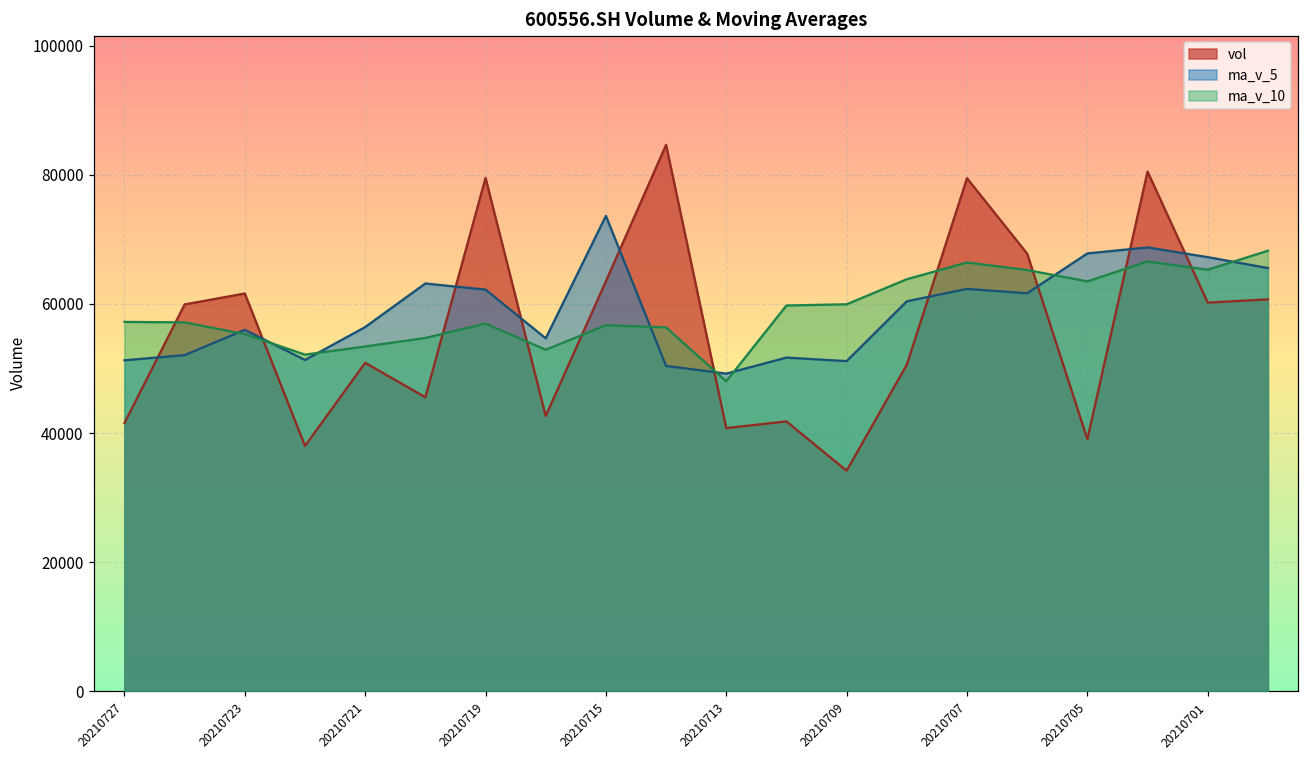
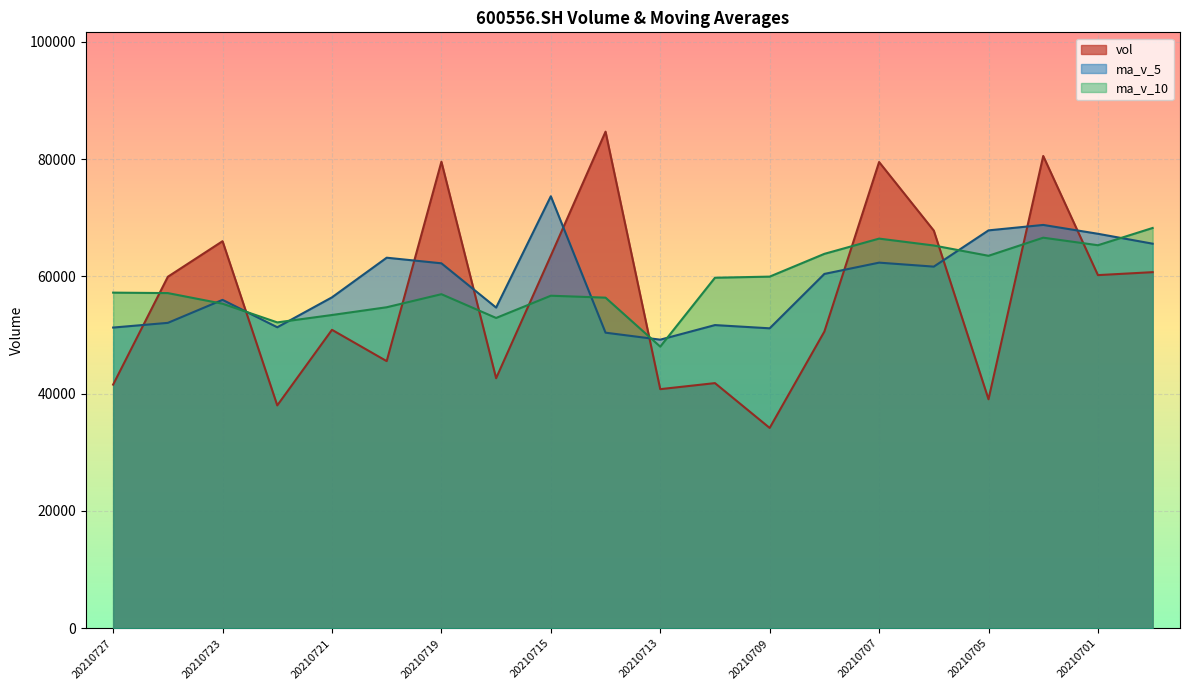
vol, 20210723: 62000 -> 66000
